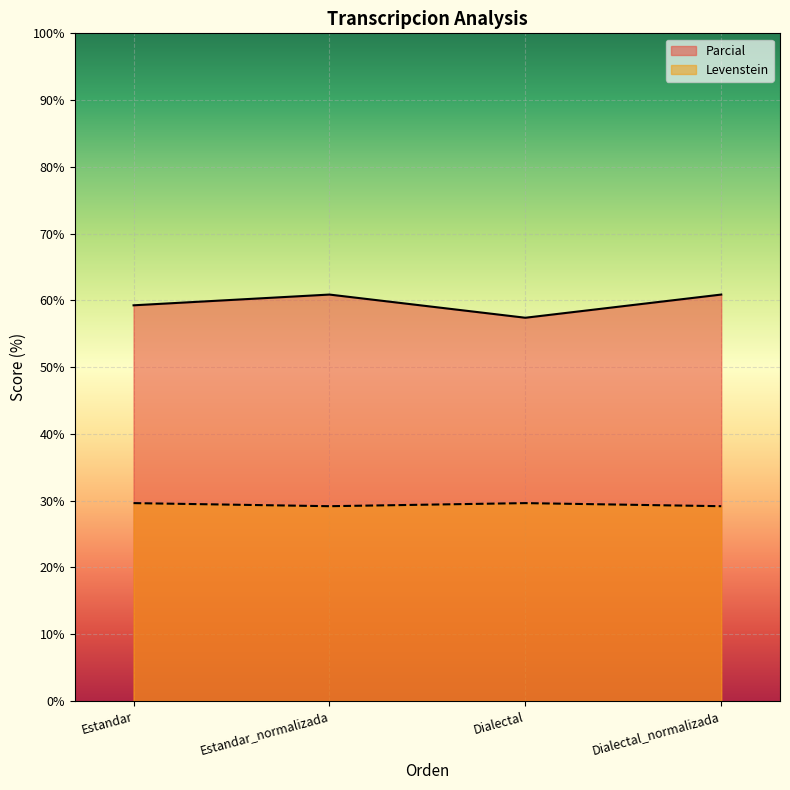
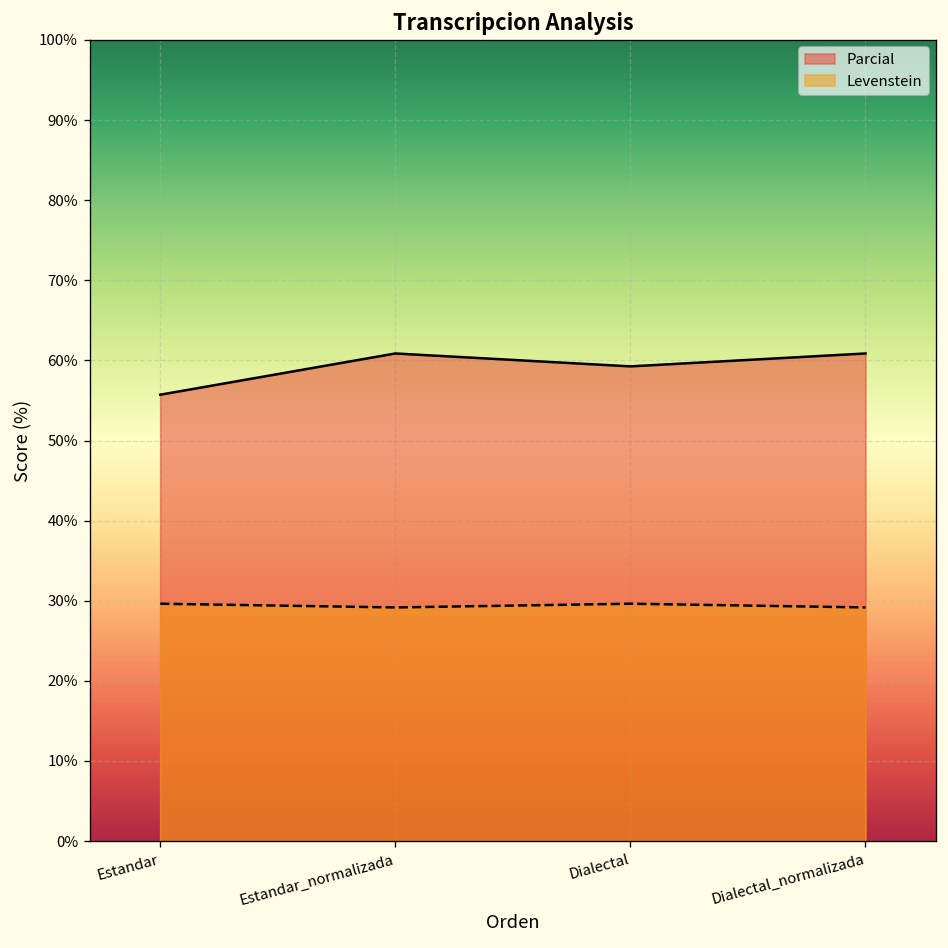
Parcial, Estandar: 59% -> 56%
Parcial, Dialectal: 57% -> 59%
